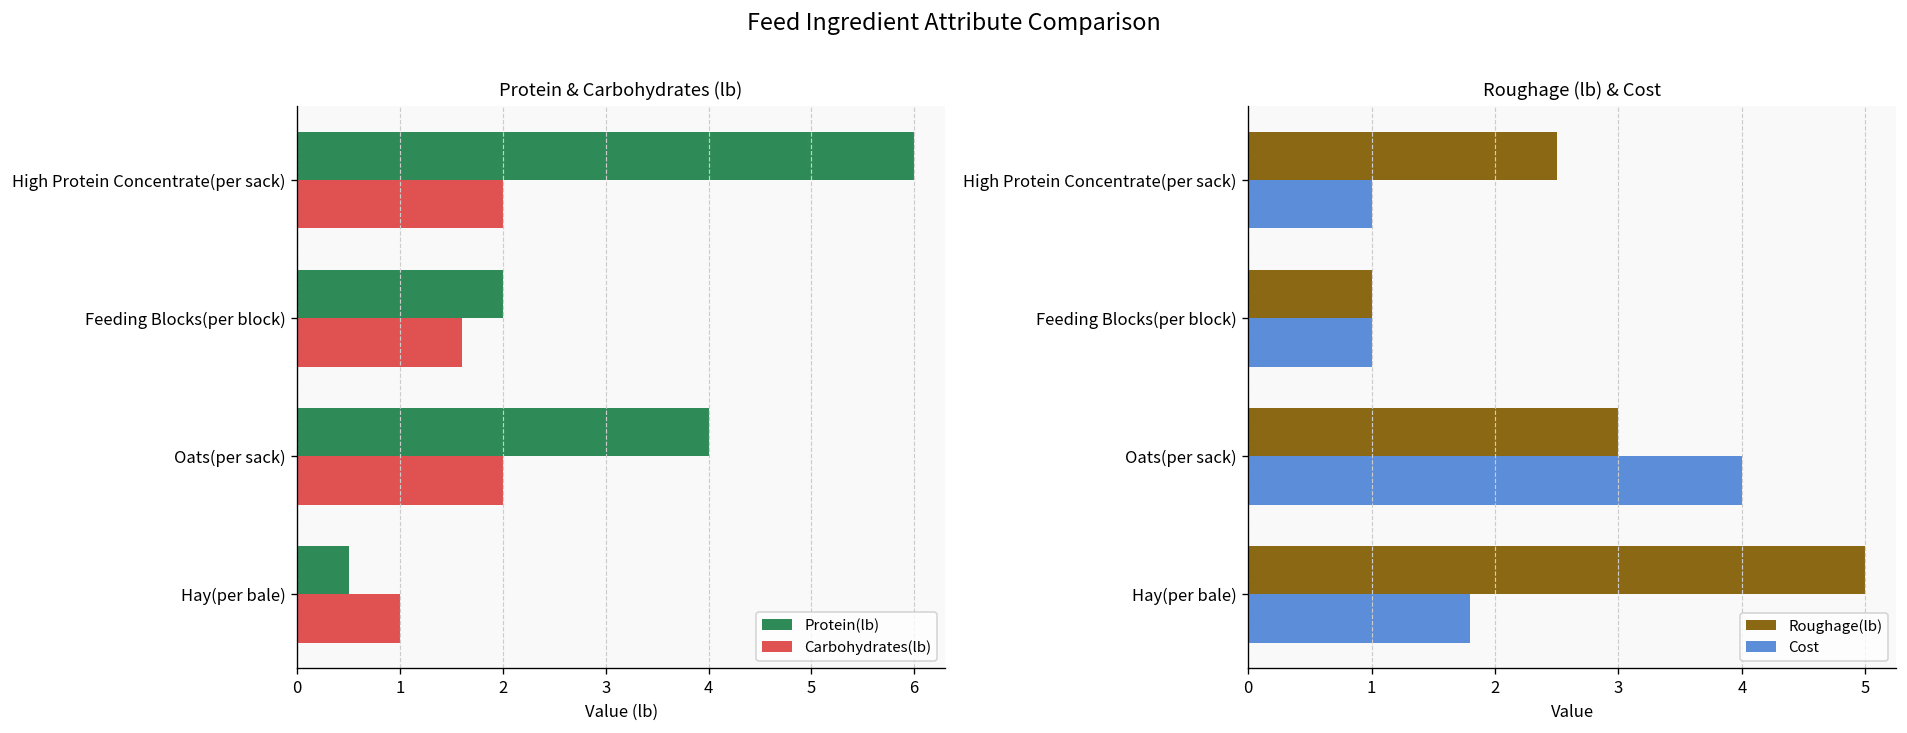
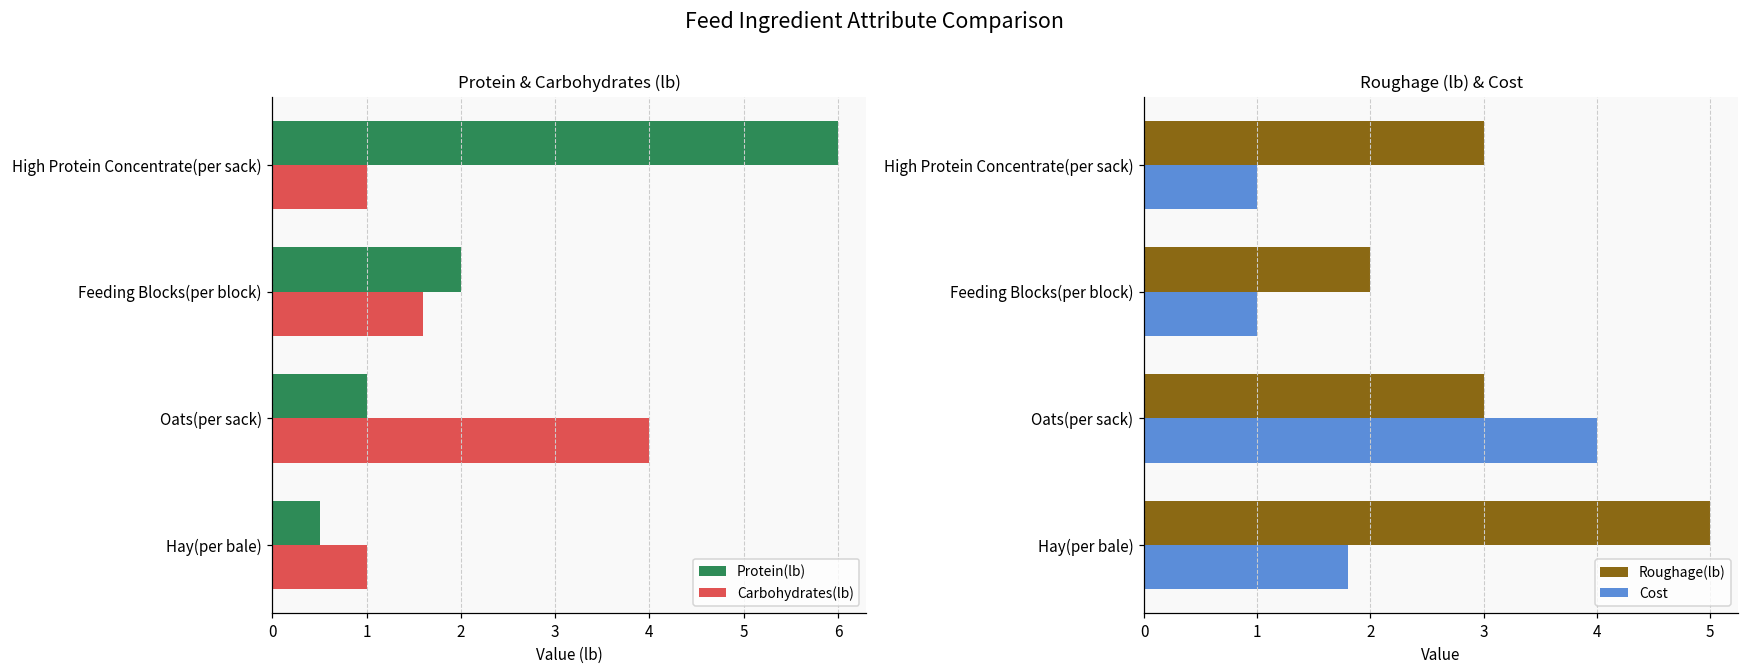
Protein & Carbohydrates (lb), Carbohydrates(lb), High Protein Concentrate(per sack): 2 -> 1
Protein & Carbohydrates (lb), Protein(lb), Oats(per sack): 4 -> 1
Protein & Carbohydrates (lb), Carbohydrates(lb), Oats(per sack): 2 -> 4
Roughage (lb) & Cost, Roughage(lb), High Protein Concentrate(per sack): 2.5 -> 3.0
Roughage (lb) & Cost, Roughage(lb), Feeding Blocks(per block): 1 -> 2
